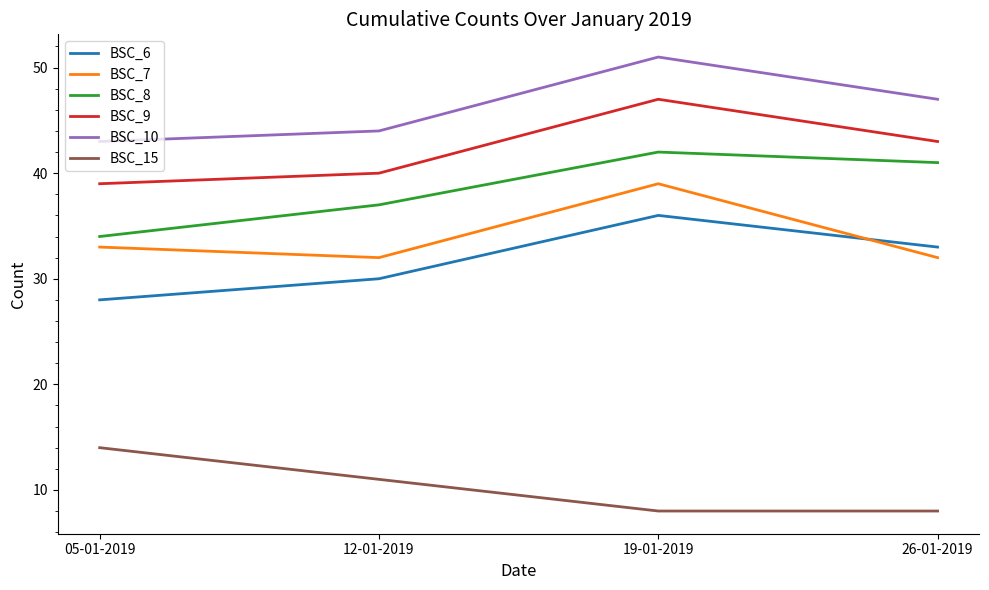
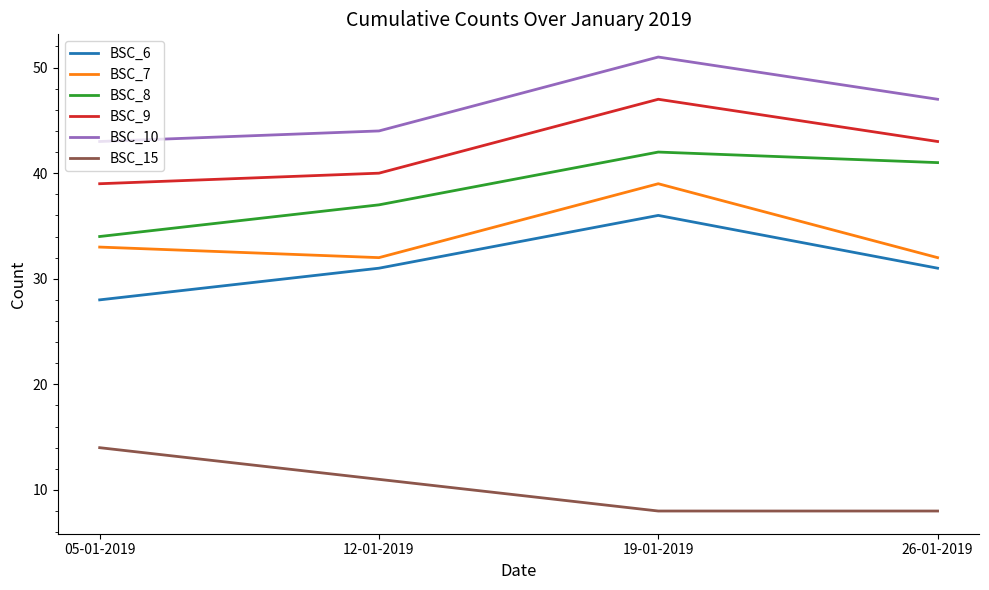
BSC_6, 12-01-2019: 30 -> 31
BSC_6, 26-01-2019: 33 -> 31
